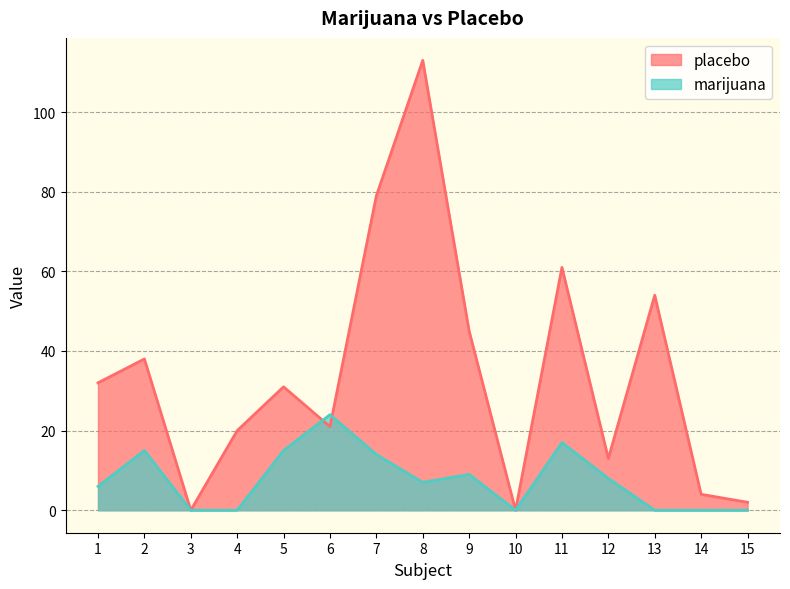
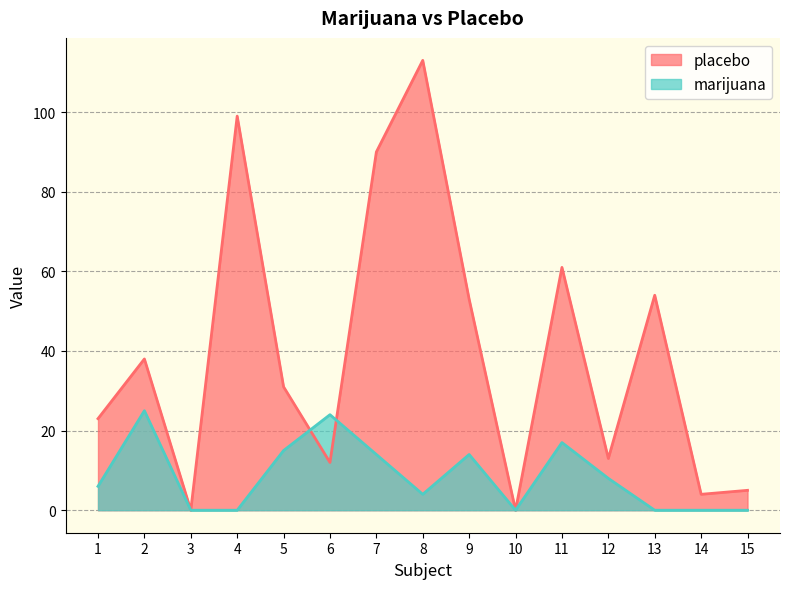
placebo, 1: 32 -> 23
marijuana, 2: 15 -> 25
placebo, 4: 20 -> 99
placebo, 6: 21 -> 12
placebo, 7: 79 -> 90
marijuana, 8: 7 -> 4
placebo, 9: 45 -> 53
marijuana, 9: 9 -> 14
placebo, 15: 2 -> 5
